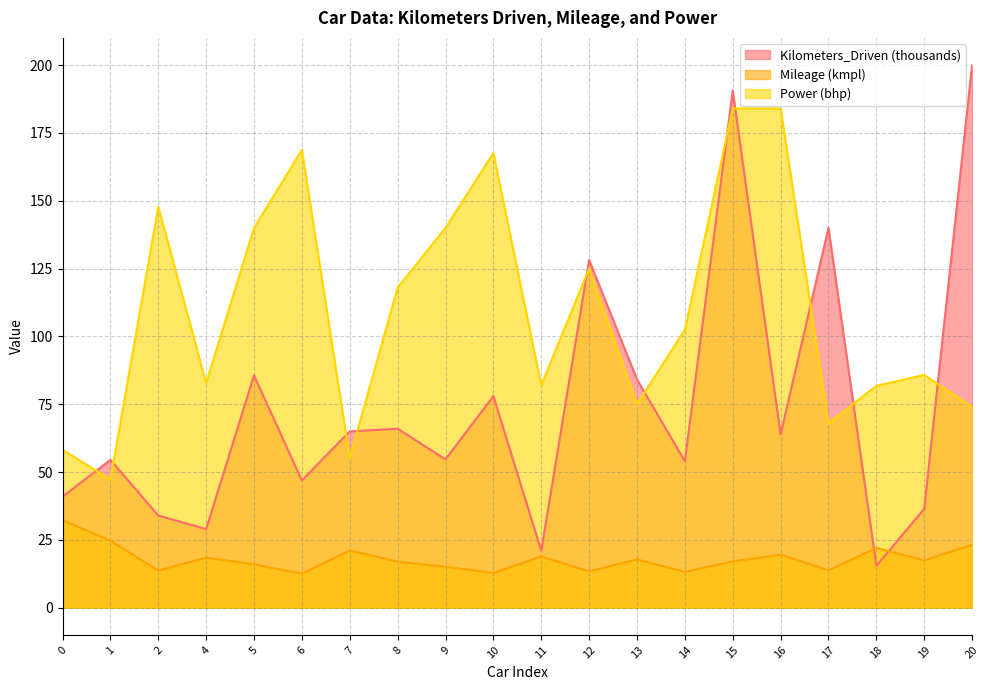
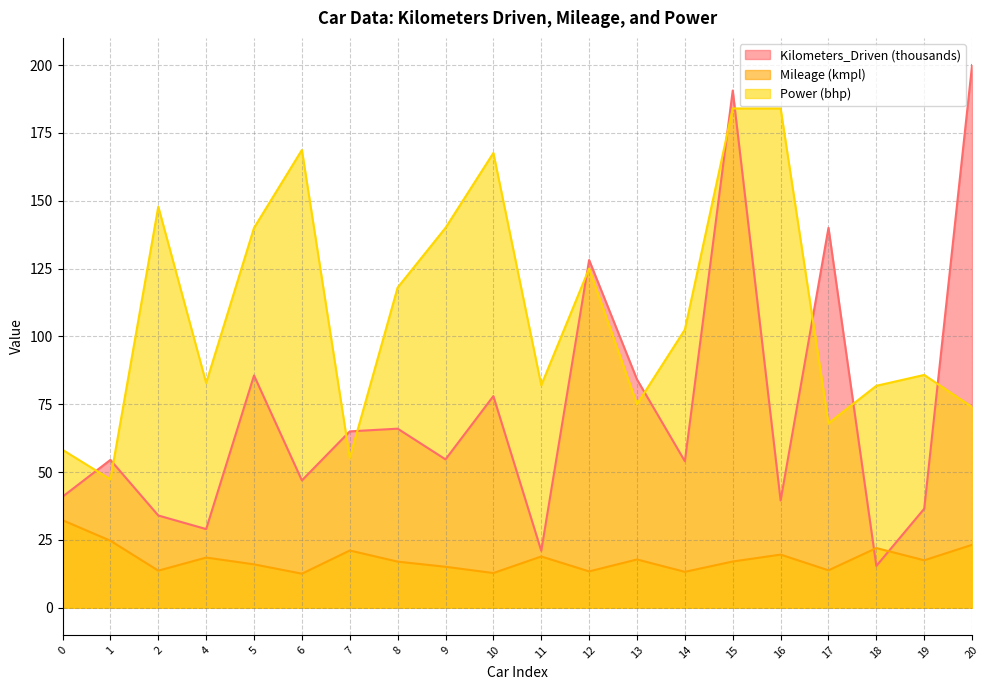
Kilometers_Driven (thousands), 16: 64 -> 40
